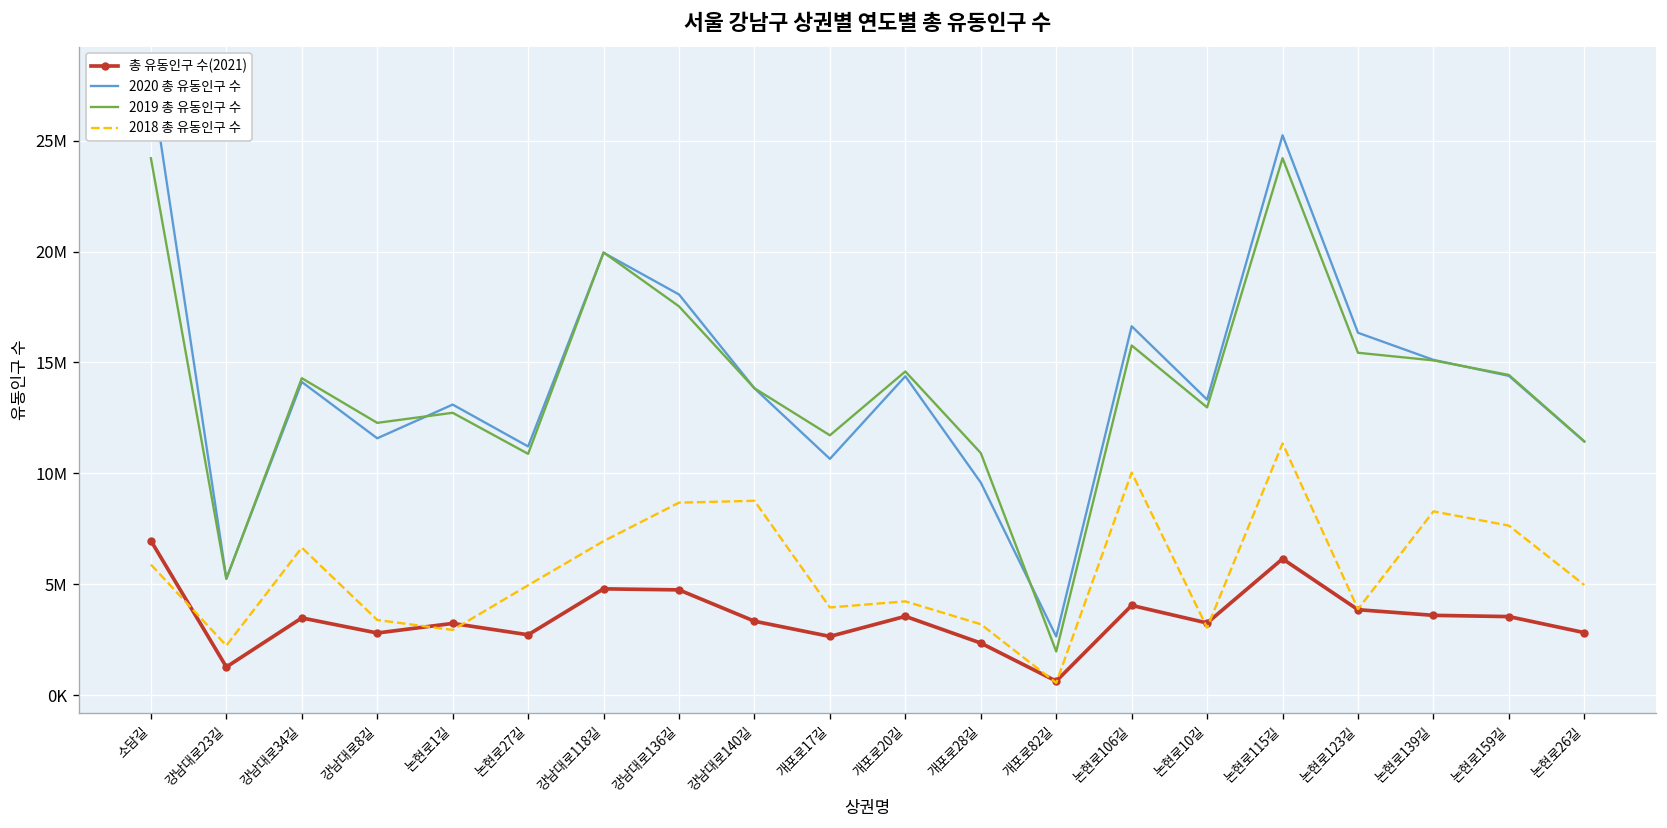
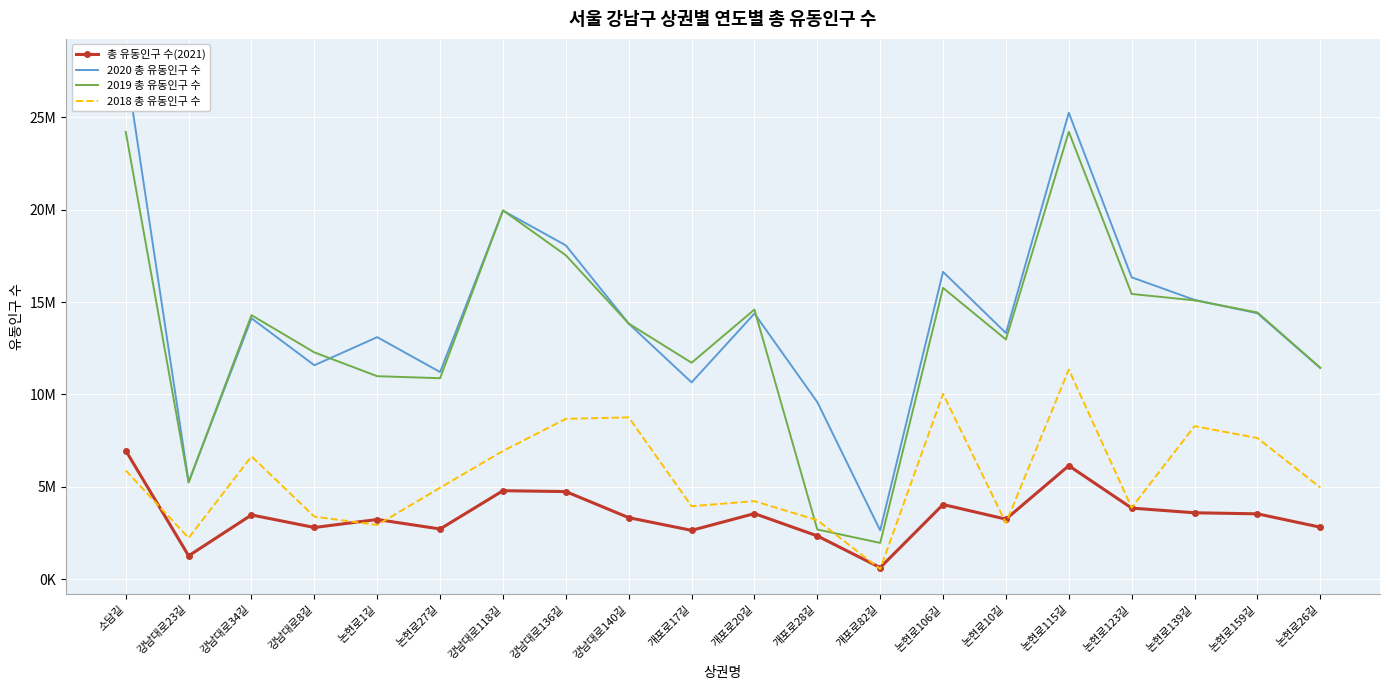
2019 총 유동인구 수, 논현로1길: 12700000 -> 11000000
2019 총 유동인구 수, 개포로28길: 10900000 -> 2700000
